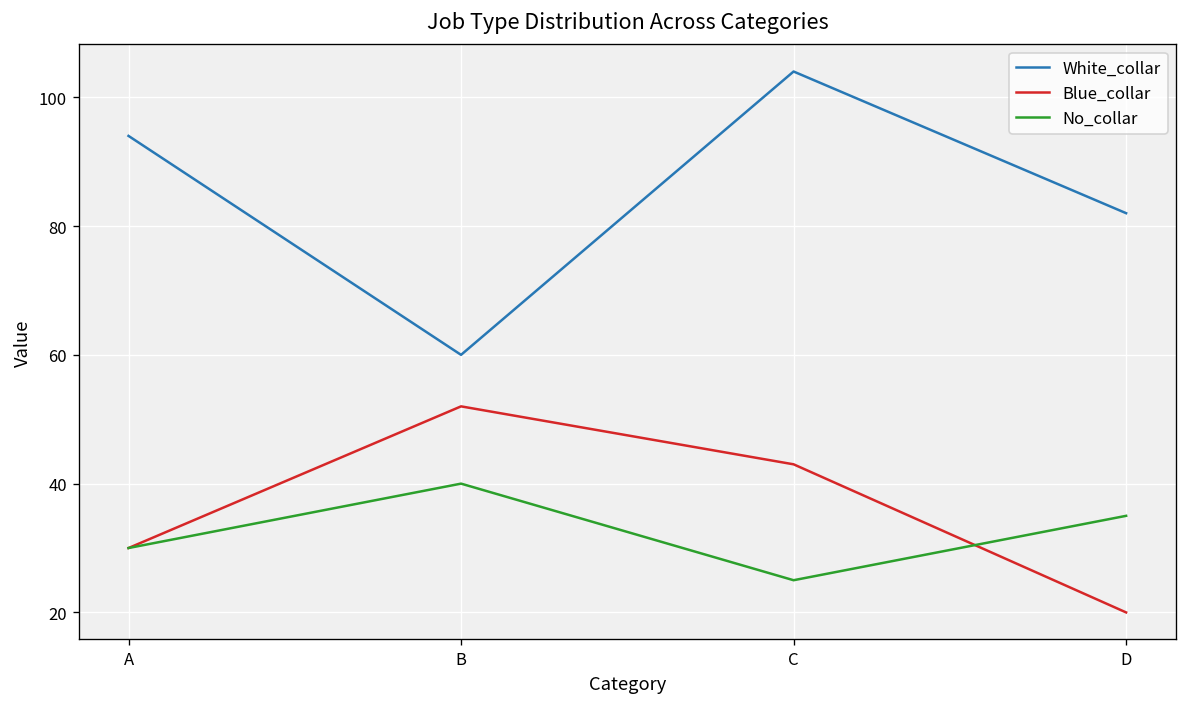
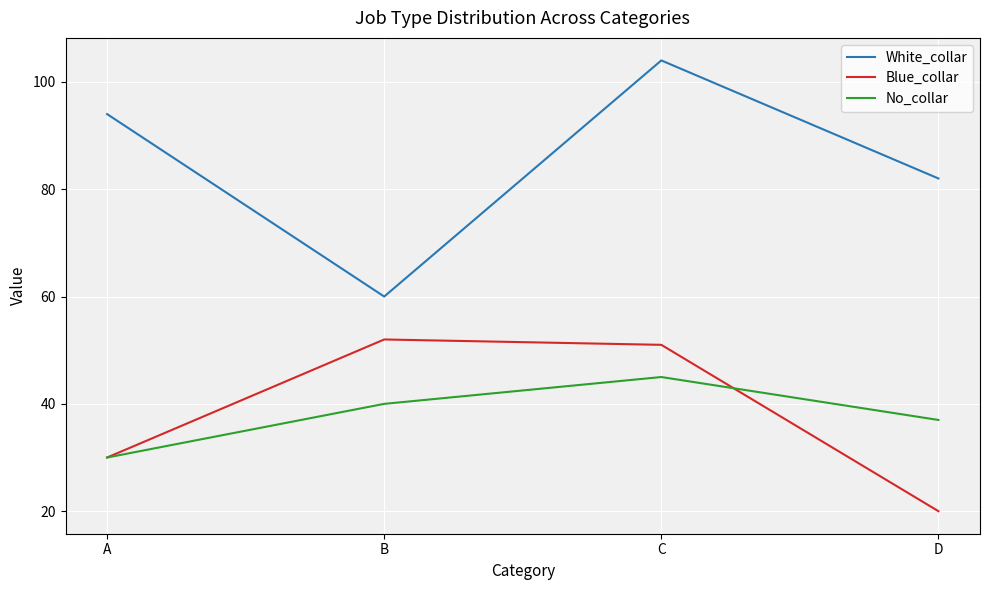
Blue_collar, C: 43 -> 51
No_collar, C: 25 -> 45
No_collar, D: 35 -> 37
